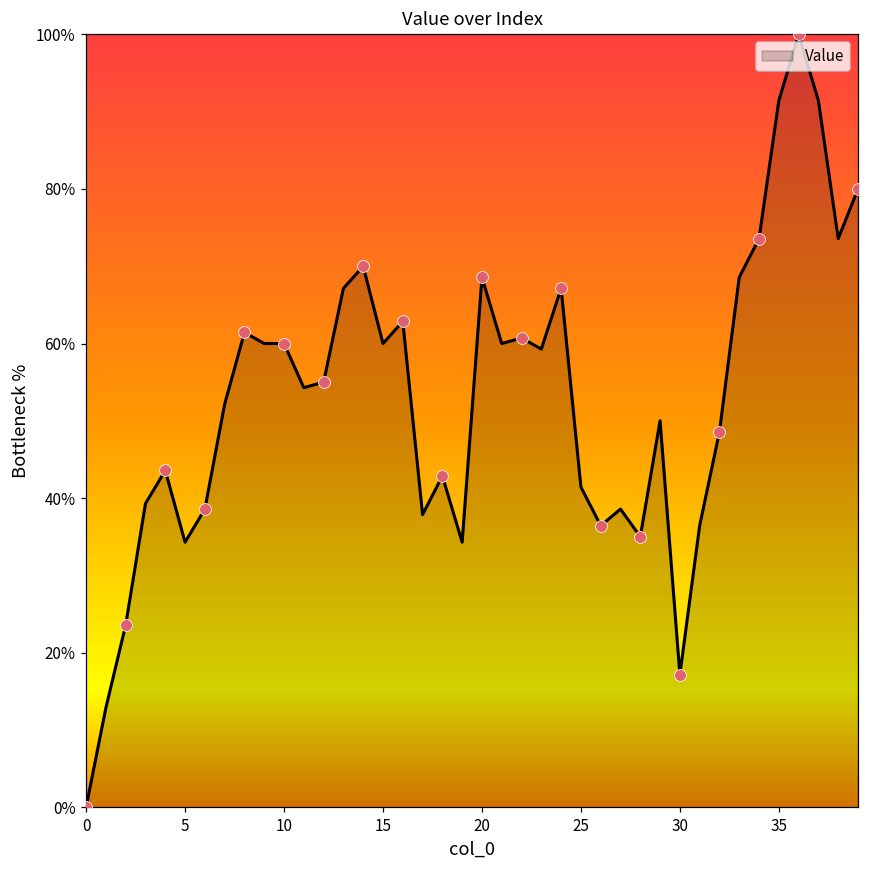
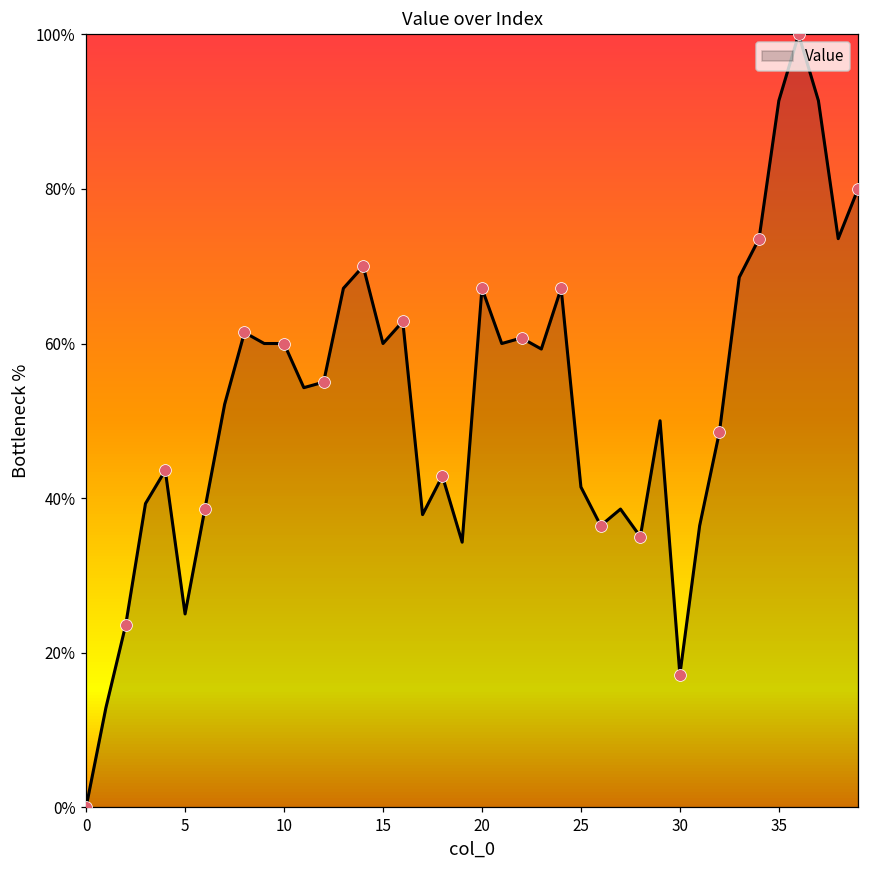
Value, 5: 34% -> 25%
Value, 20: 69% -> 67%
